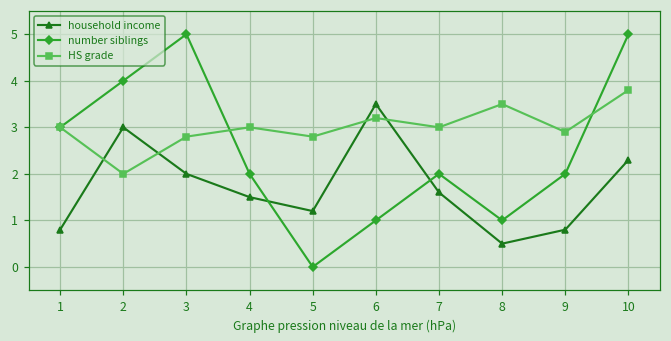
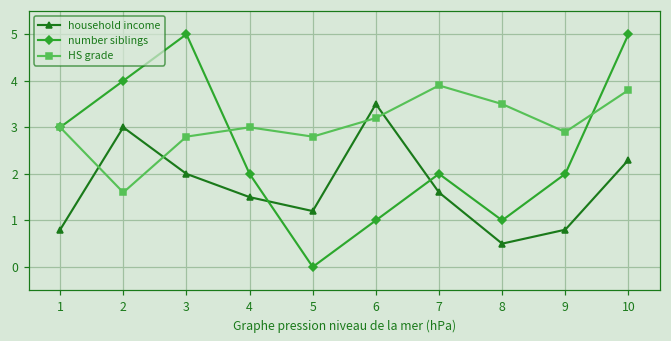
HS grade, 2: 2.0 -> 1.6
HS grade, 7: 3.0 -> 3.9
